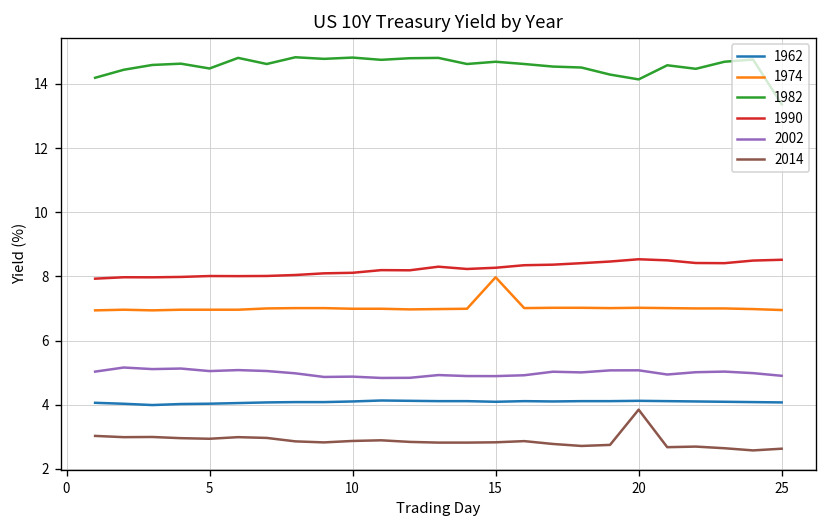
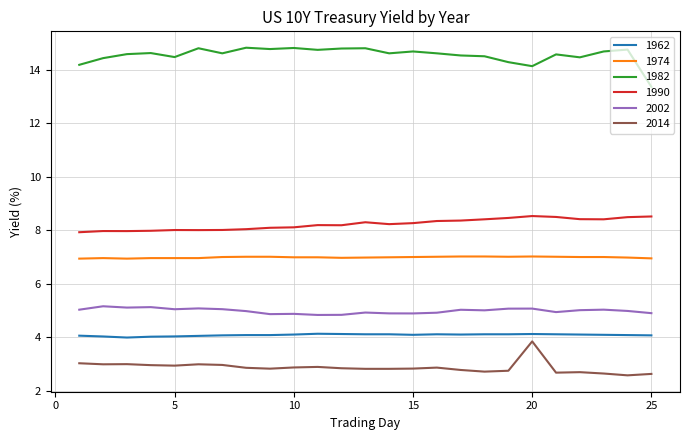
1974, 15: 8.0 -> 7.0
